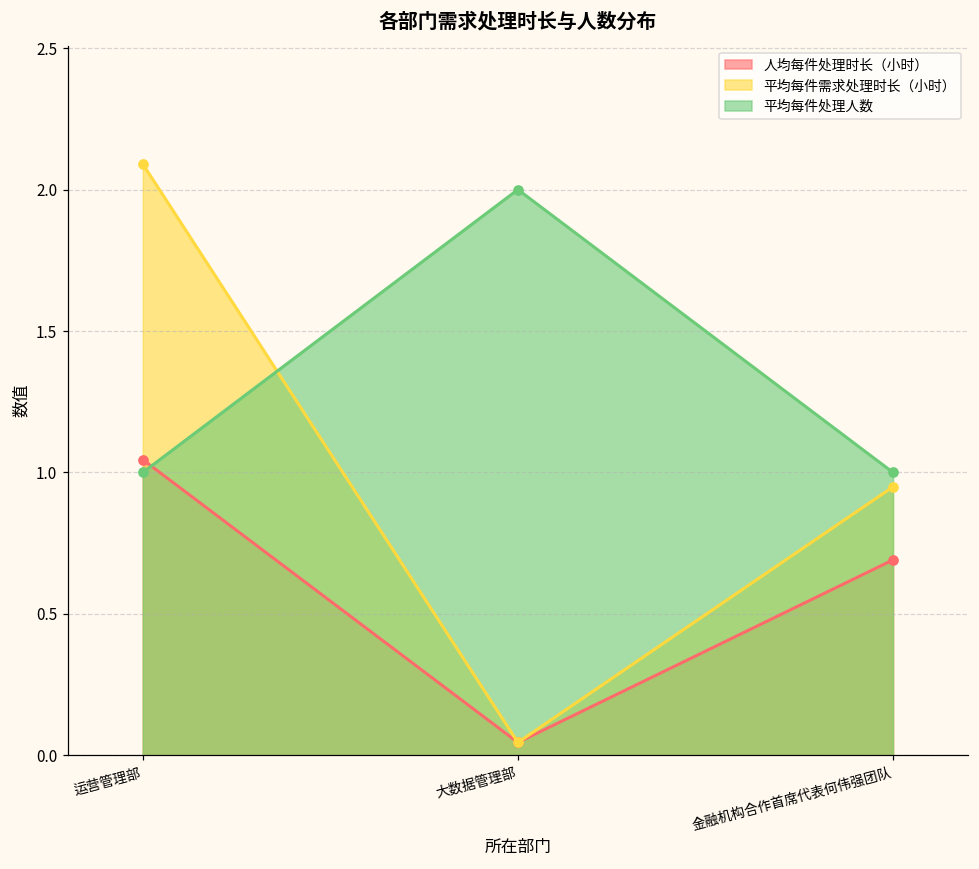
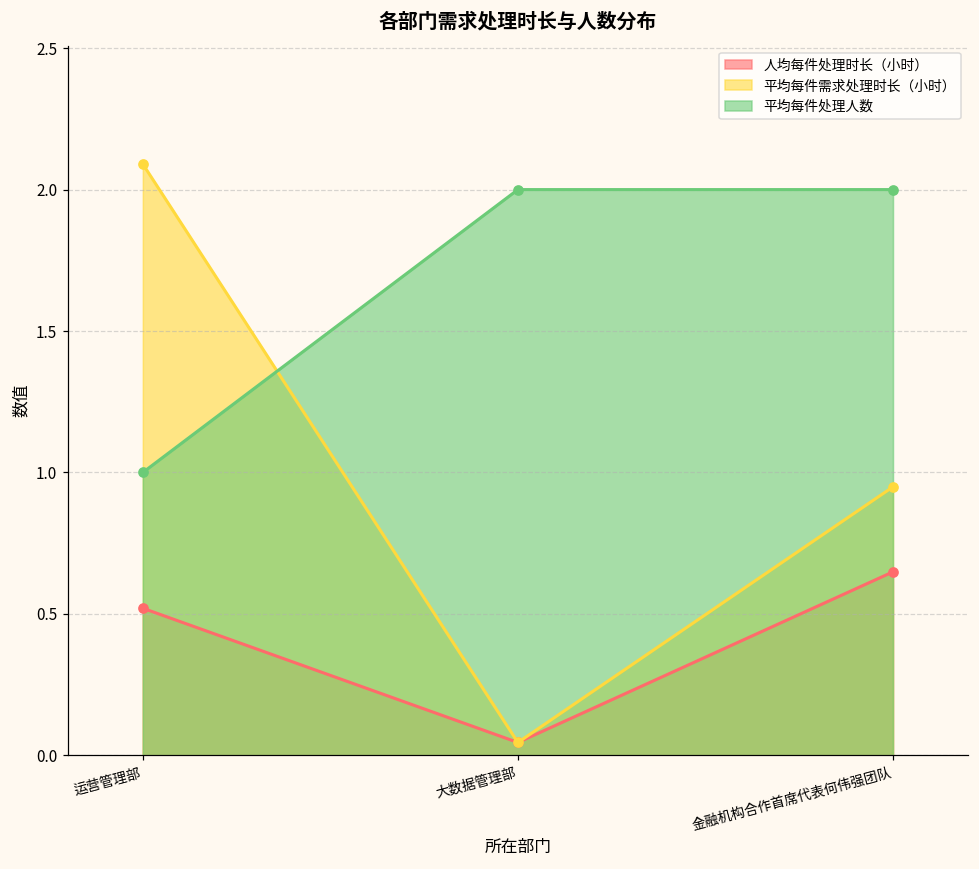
人均每件处理时长（小时）, 运营管理部: 1.05 -> 0.52
人均每件处理时长（小时）, 金融机构合作首席代表何伟强团队: 0.69 -> 0.65
平均每件处理人数, 金融机构合作首席代表何伟强团队: 1 -> 2
